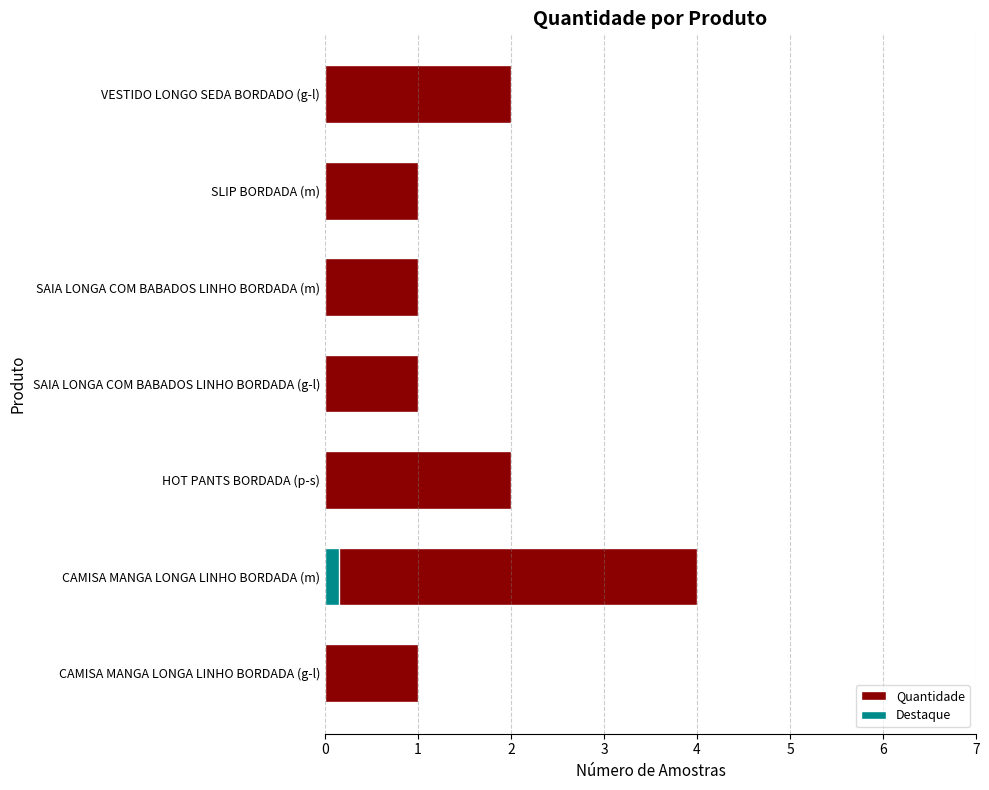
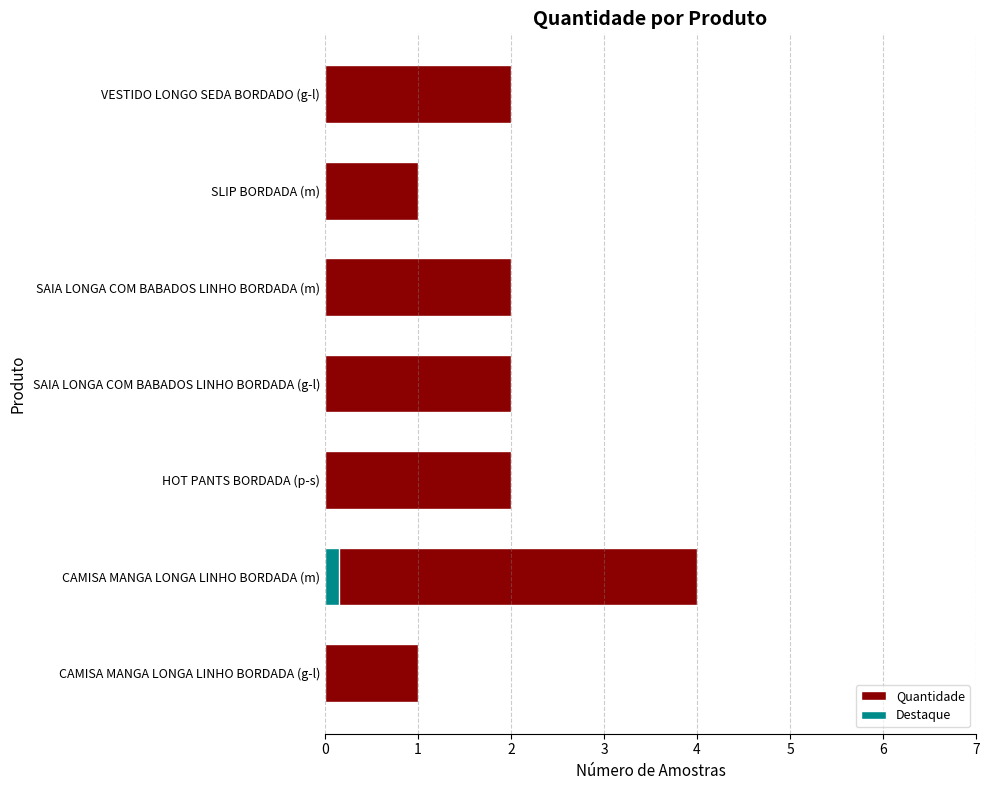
Quantidade, SAIA LONGA COM BABADOS LINHO BORDADA (m): 1 -> 2
Quantidade, SAIA LONGA COM BABADOS LINHO BORDADA (g-l): 1 -> 2
